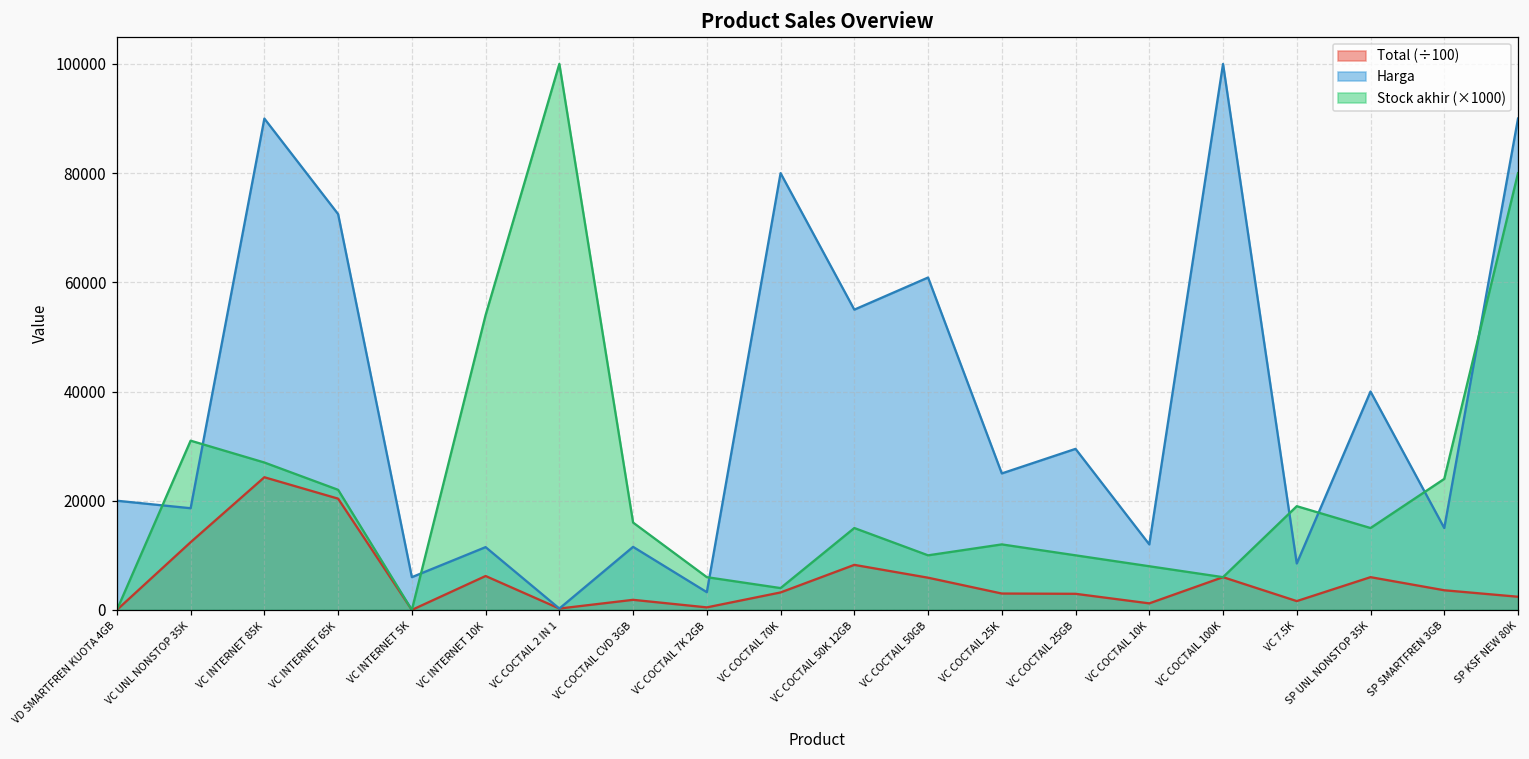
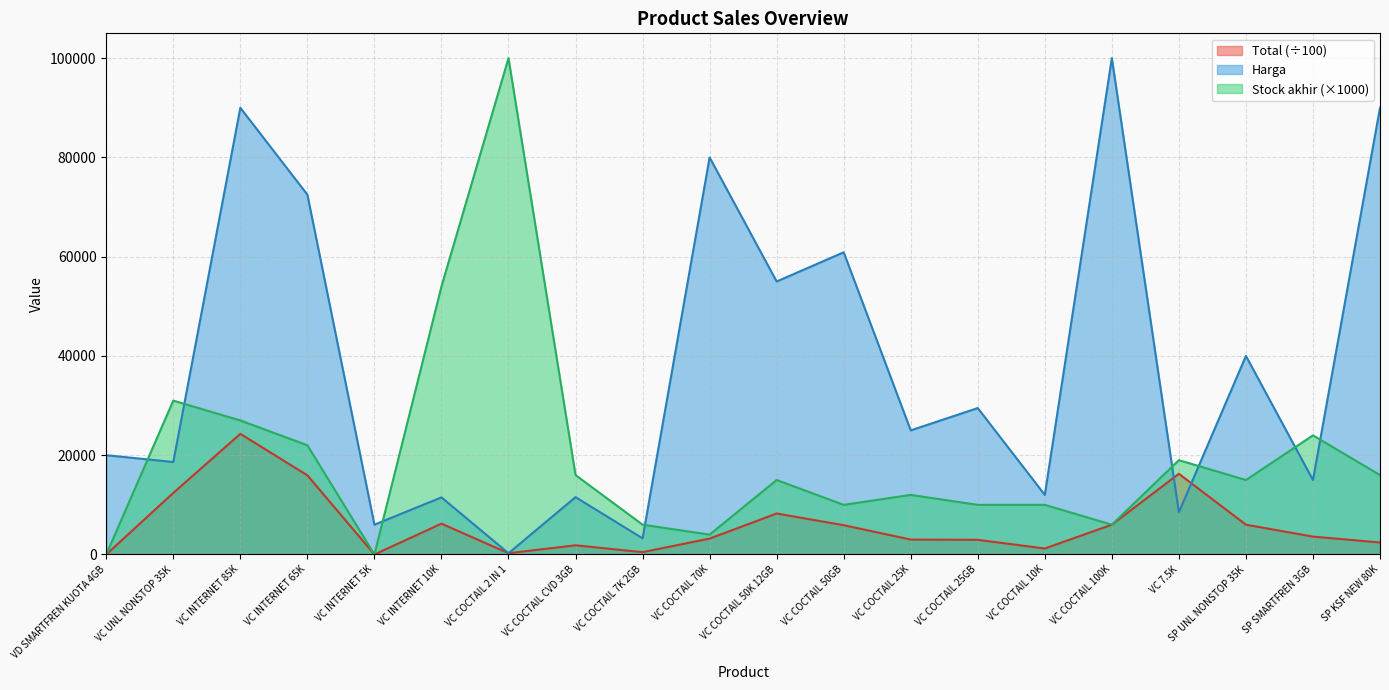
Total (÷100), VC INTERNET 65K: 20000 -> 16000
Stock akhir (×1000), VC COCTAIL 10K: 8000 -> 10000
Total (÷100), VC 7.5K: 2000 -> 16000
Stock akhir (×1000), SP KSF NEW 80K: 80000 -> 16000
